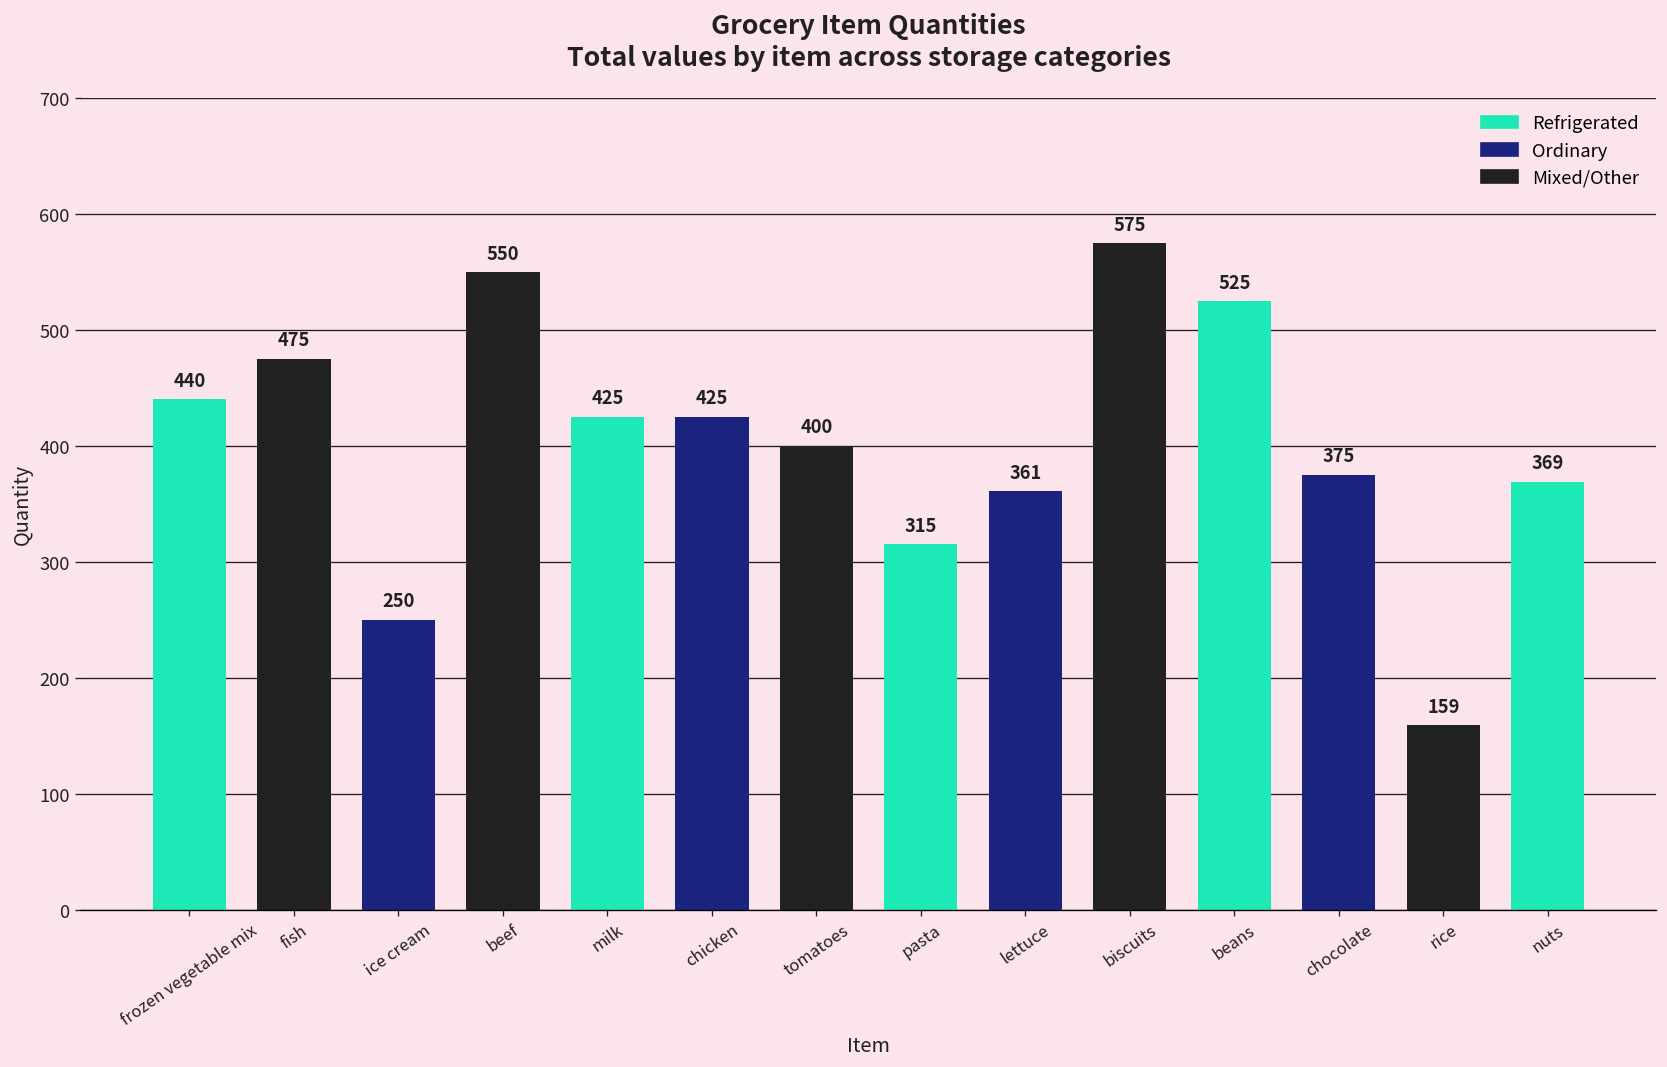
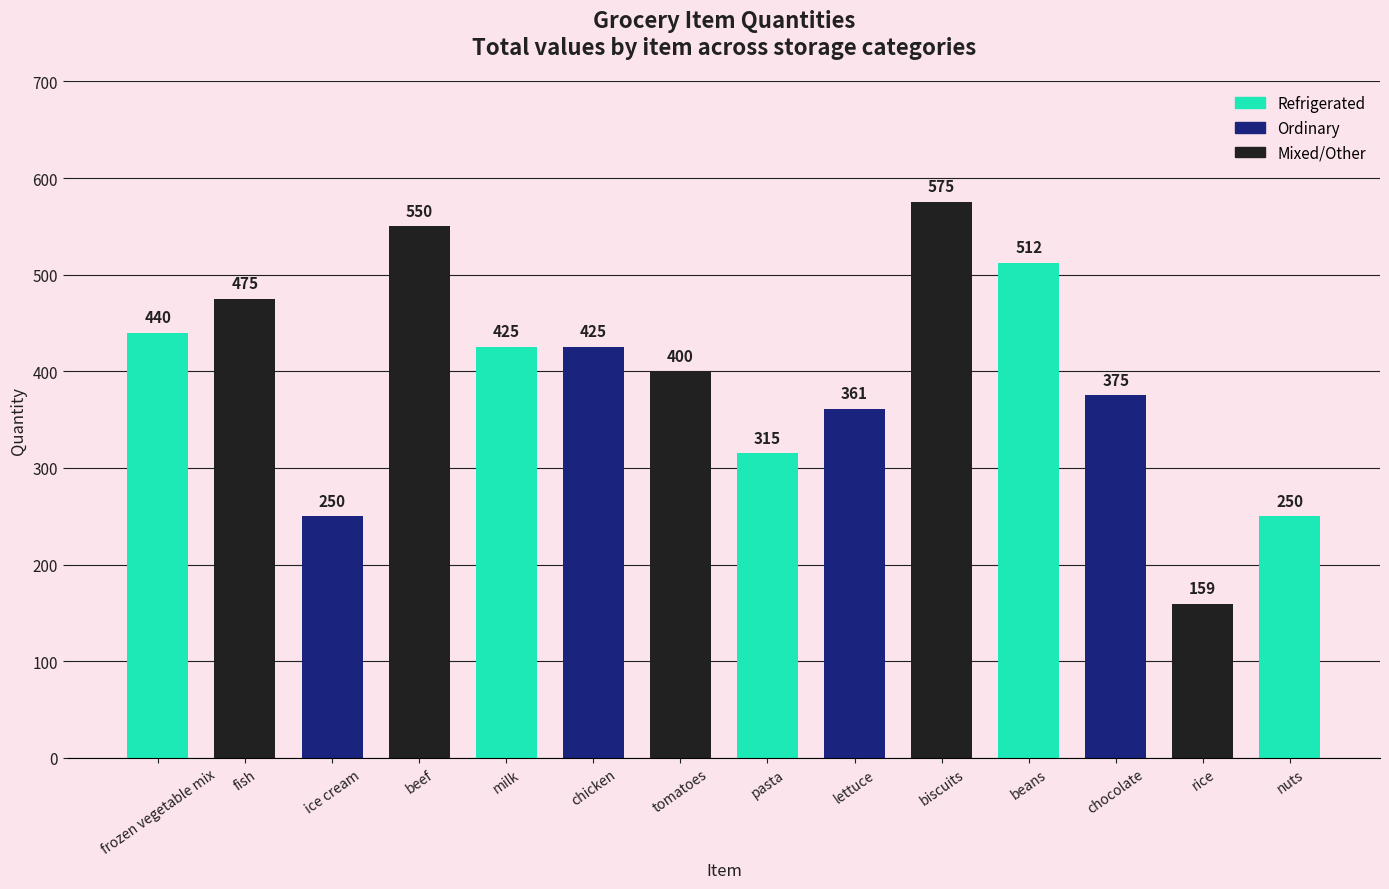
beans: 525 -> 512
nuts: 369 -> 250
